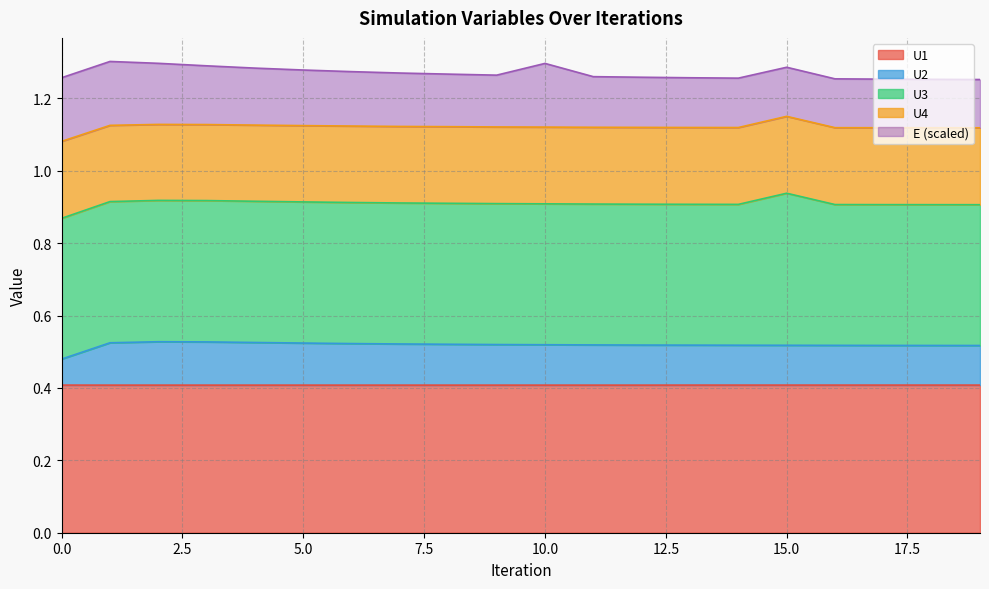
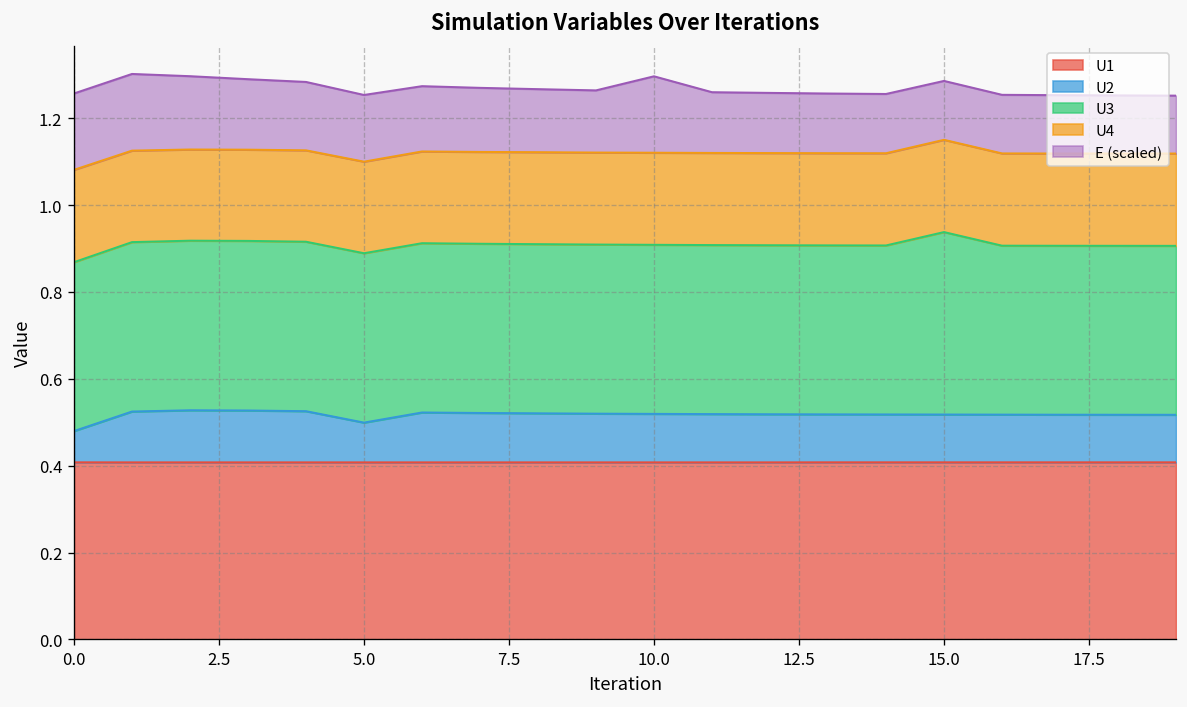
U2, 5.0: 0.12 -> 0.09
